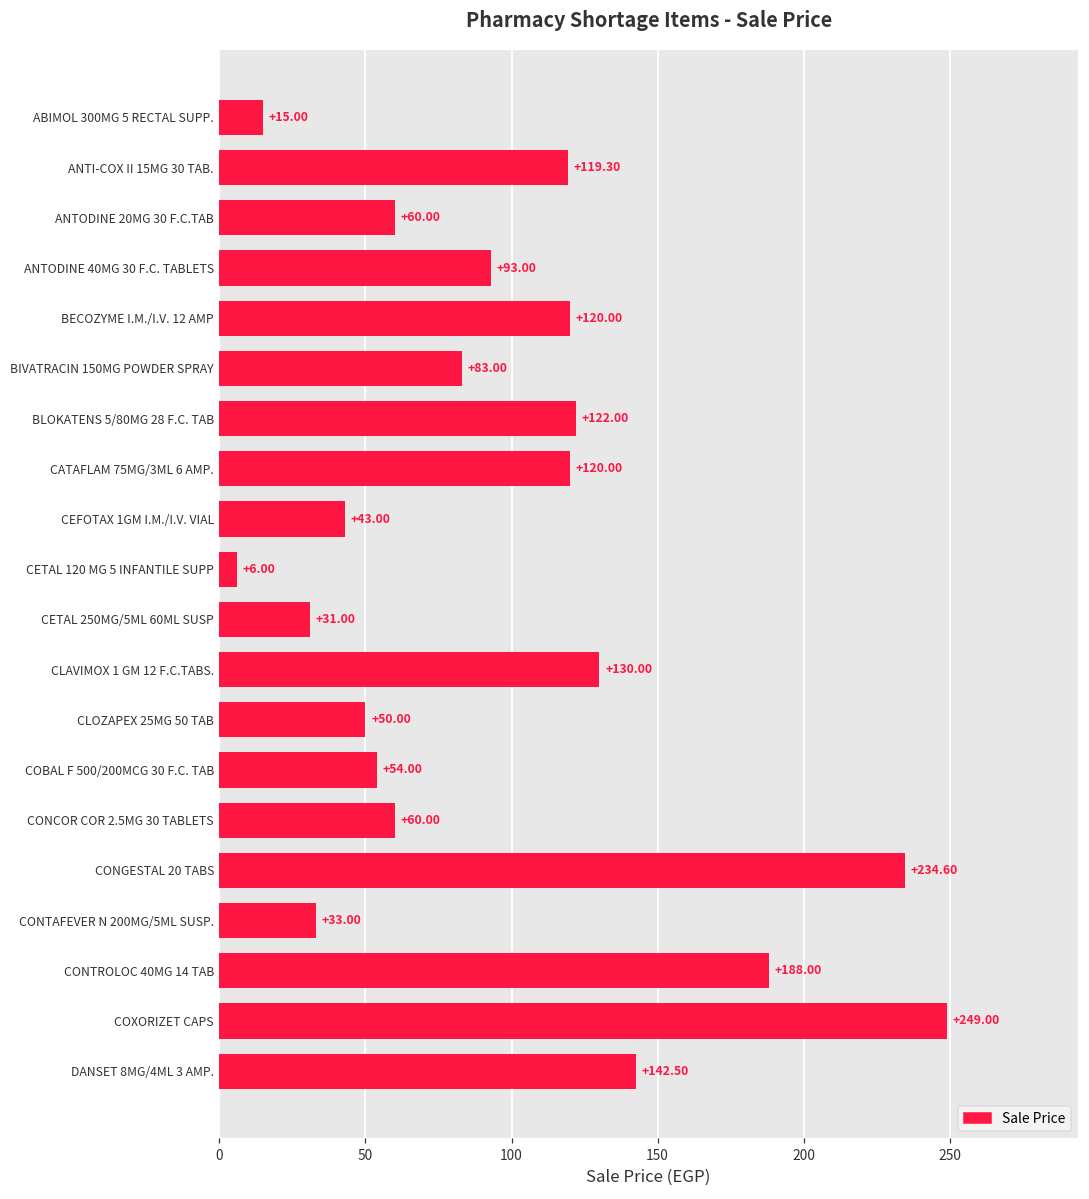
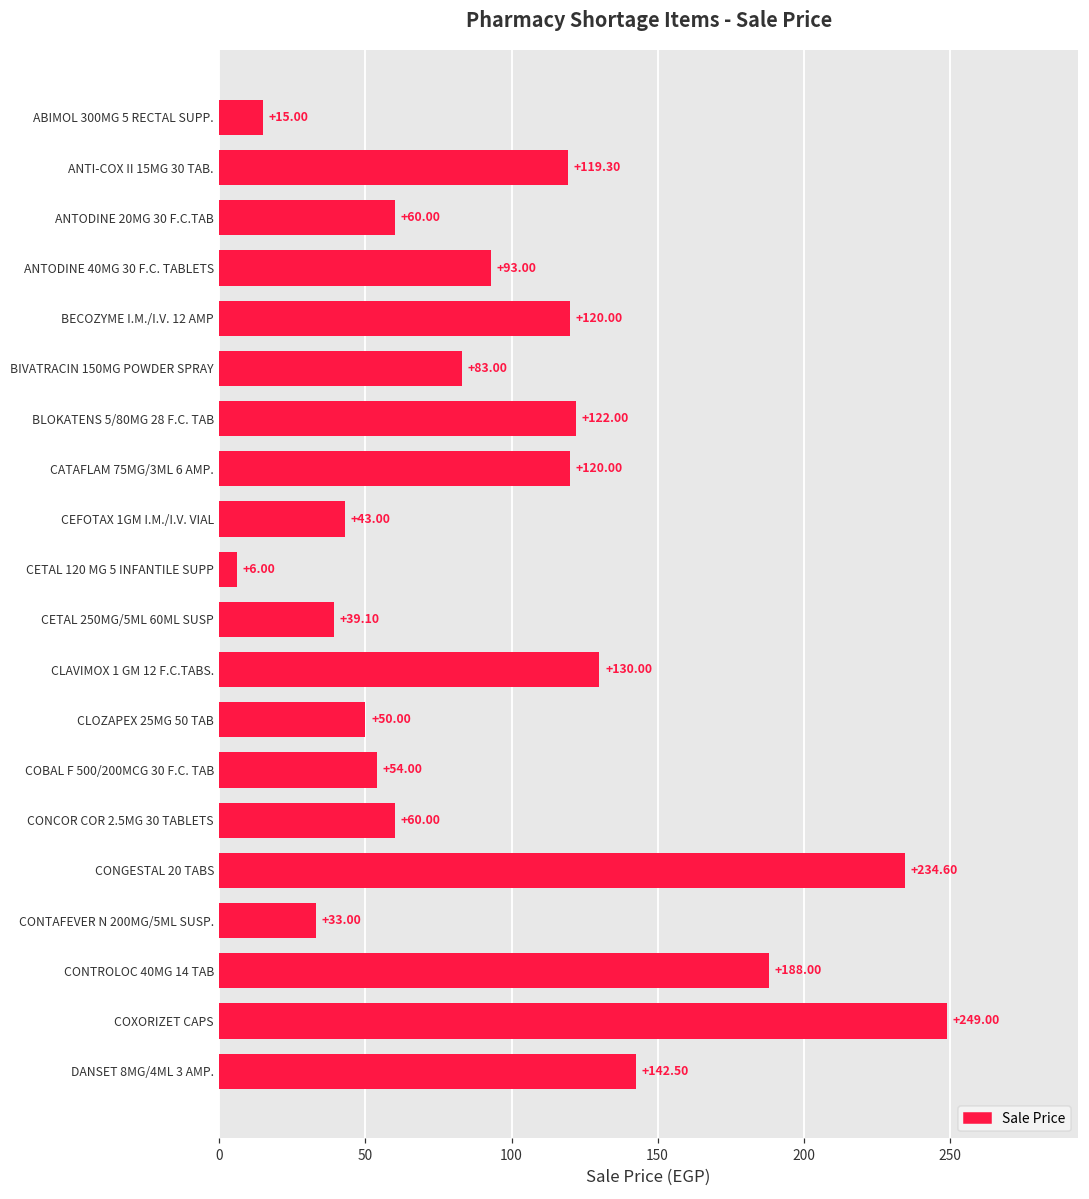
CETAL 250MG/5ML 60ML SUSP: +31.00 -> +39.10
